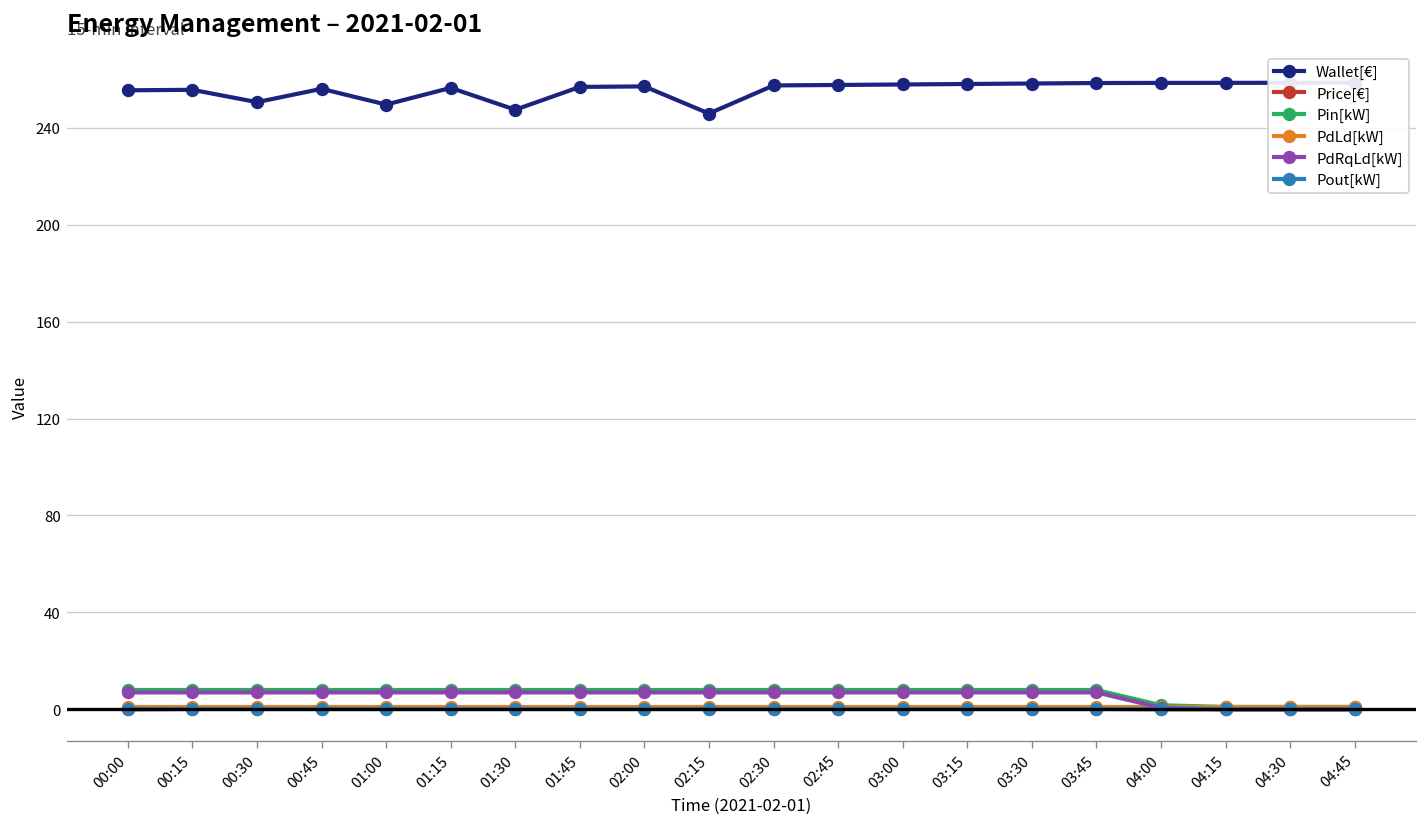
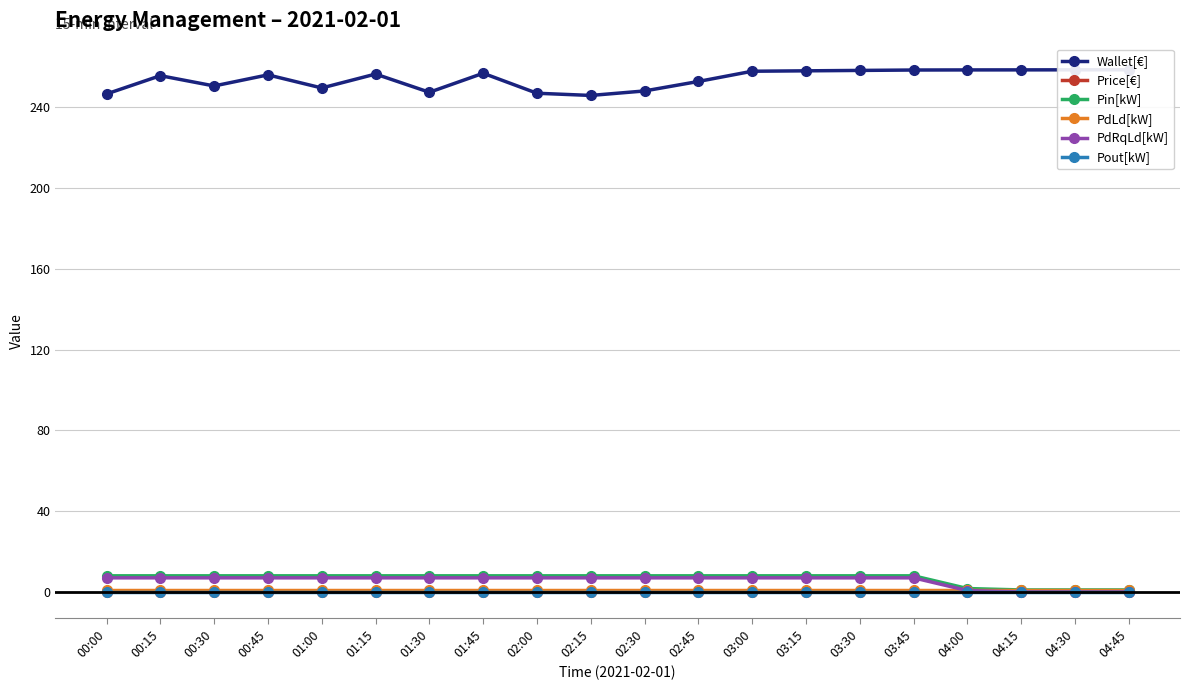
Wallet[€], 00:00: 255 -> 247
Wallet[€], 02:00: 257 -> 247
Wallet[€], 02:30: 257 -> 248
Wallet[€], 02:45: 258 -> 253
